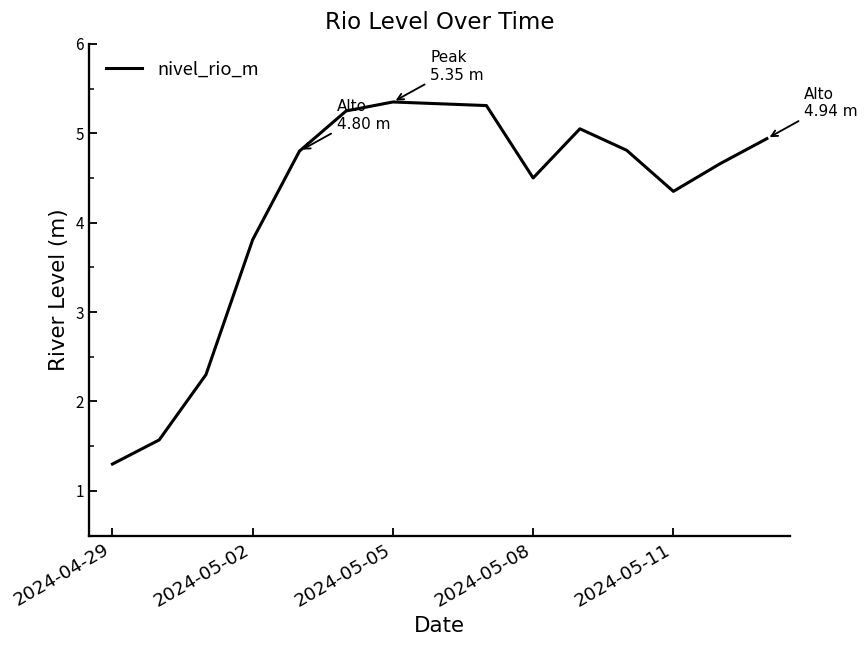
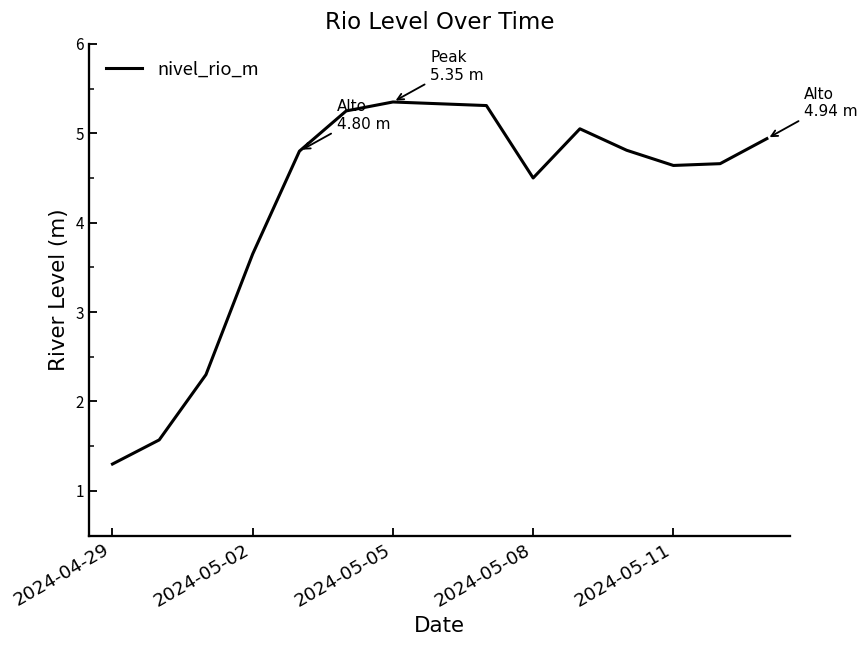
2024-05-02: 3.8 -> 3.7
2024-05-11: 4.4 -> 4.6
